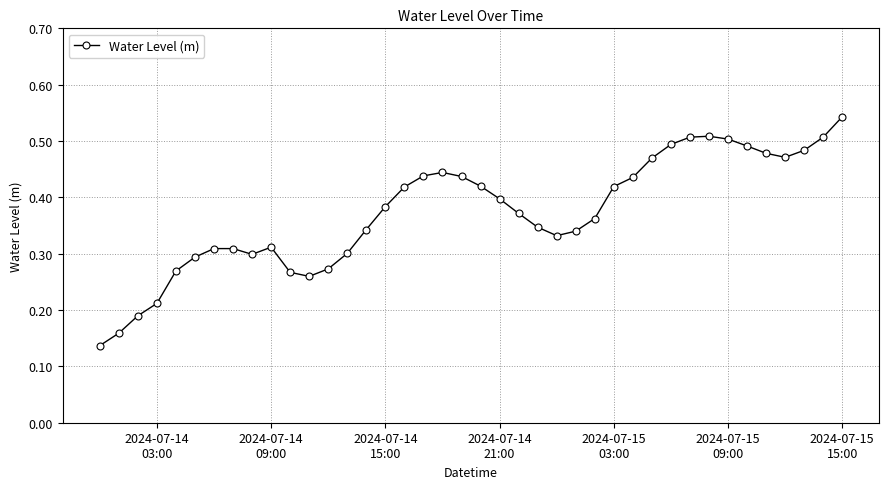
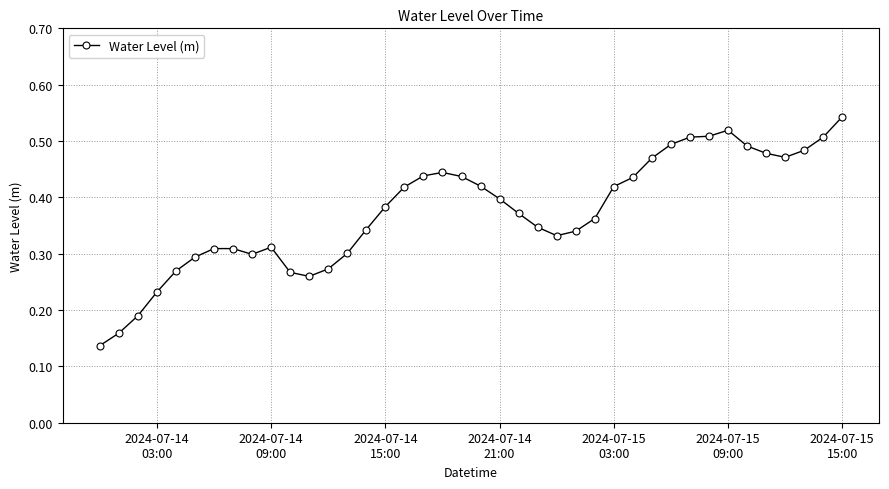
2024-07-14 03:00: 0.21 -> 0.23
2024-07-15 09:00: 0.50 -> 0.52
